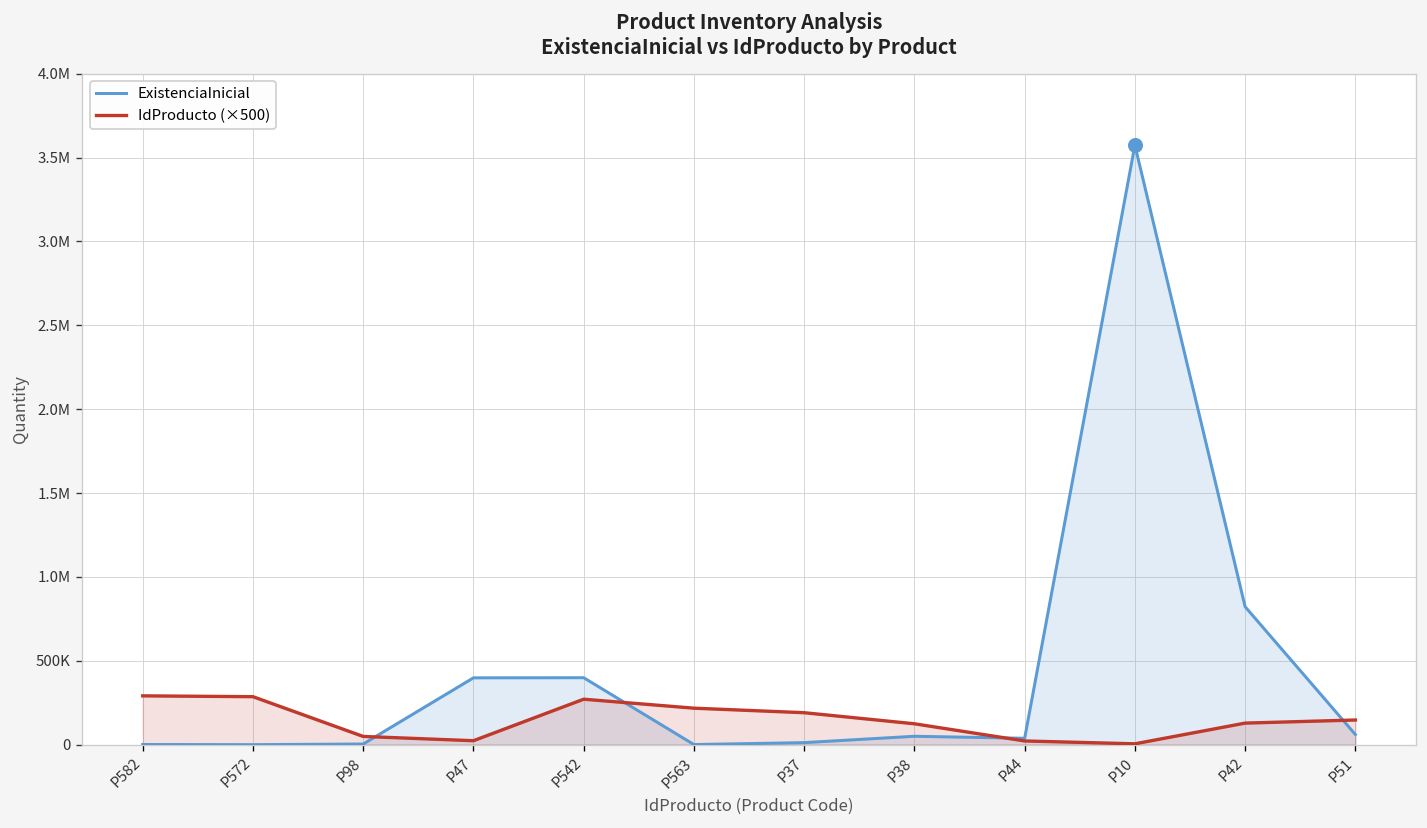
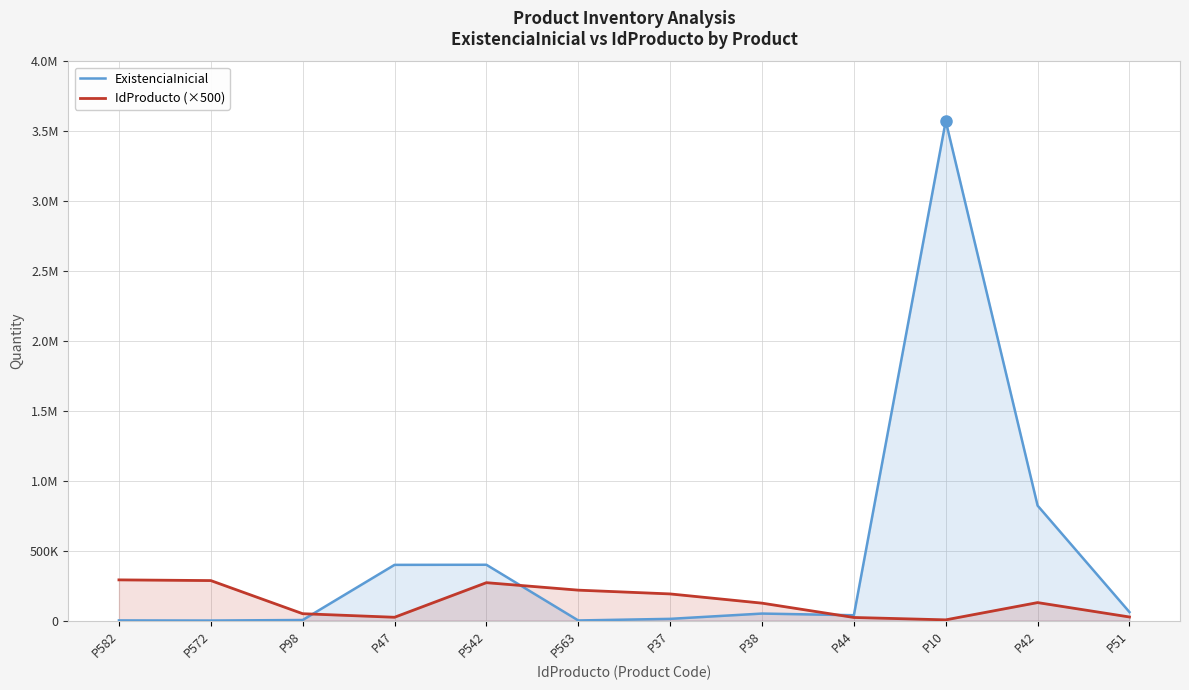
IdProducto (×500), P51: 150000 -> 30000
